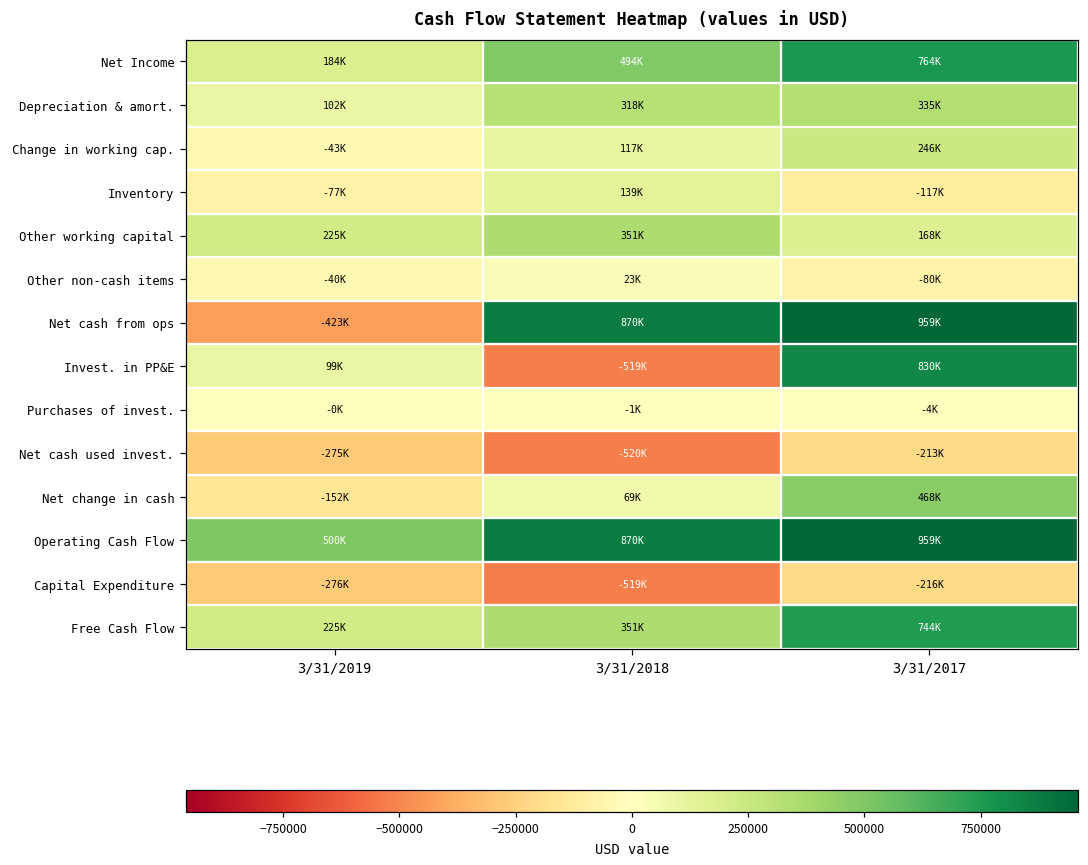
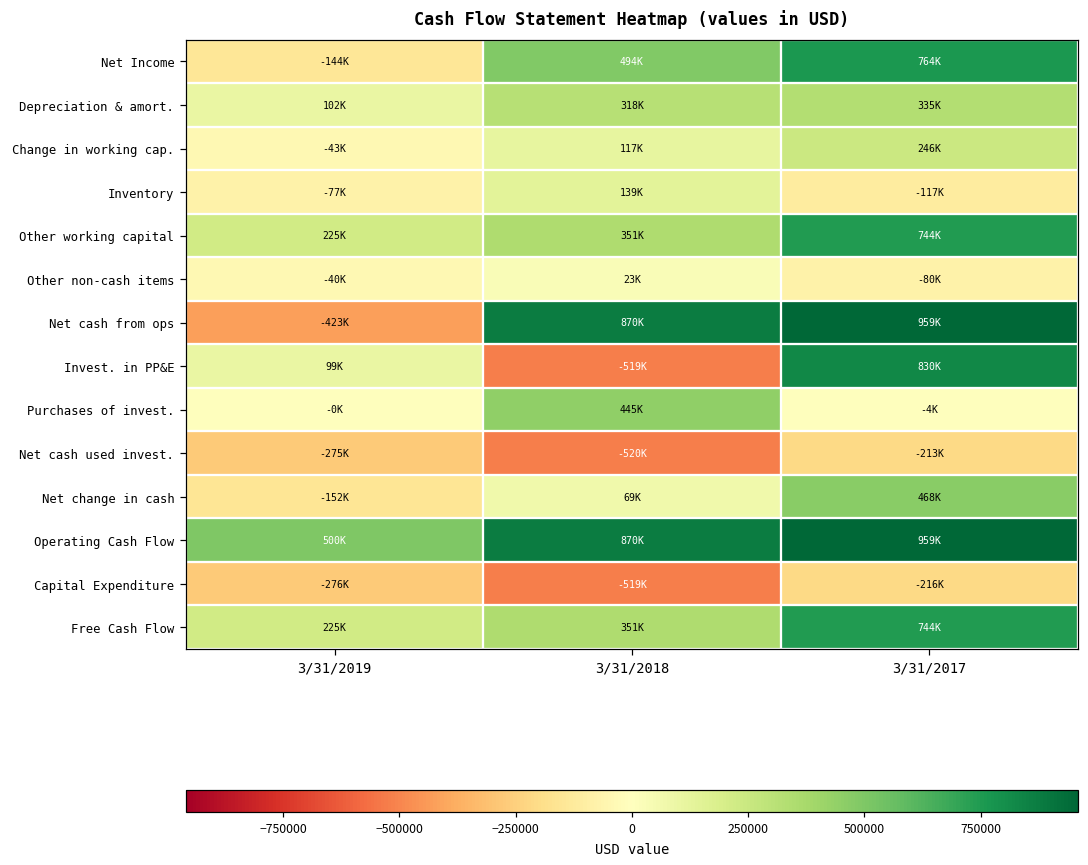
Net Income, 3/31/2019: 184K -> -144K
Other working capital, 3/31/2017: 168K -> 744K
Purchases of invest., 3/31/2018: -1K -> 445K
